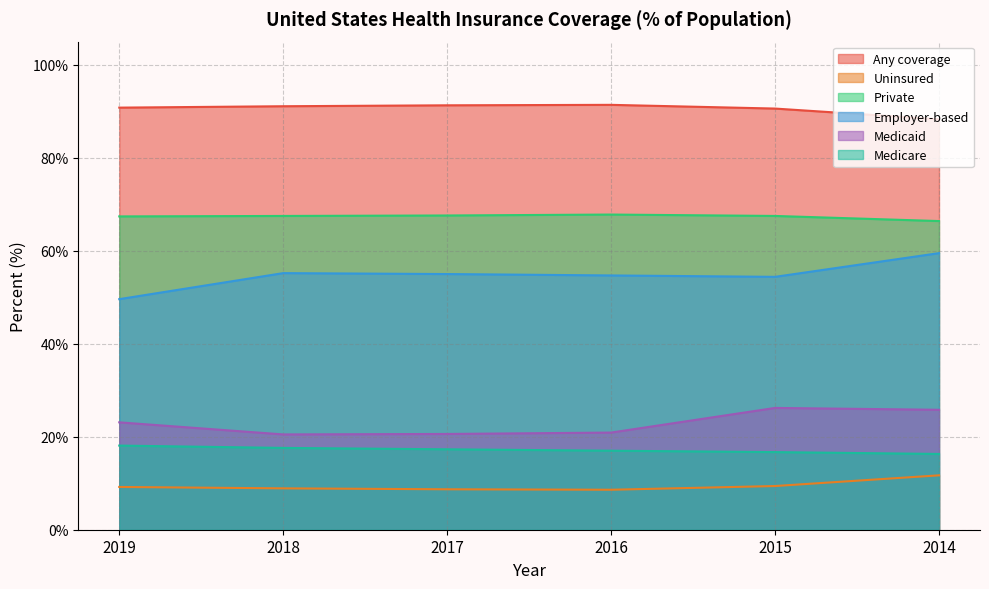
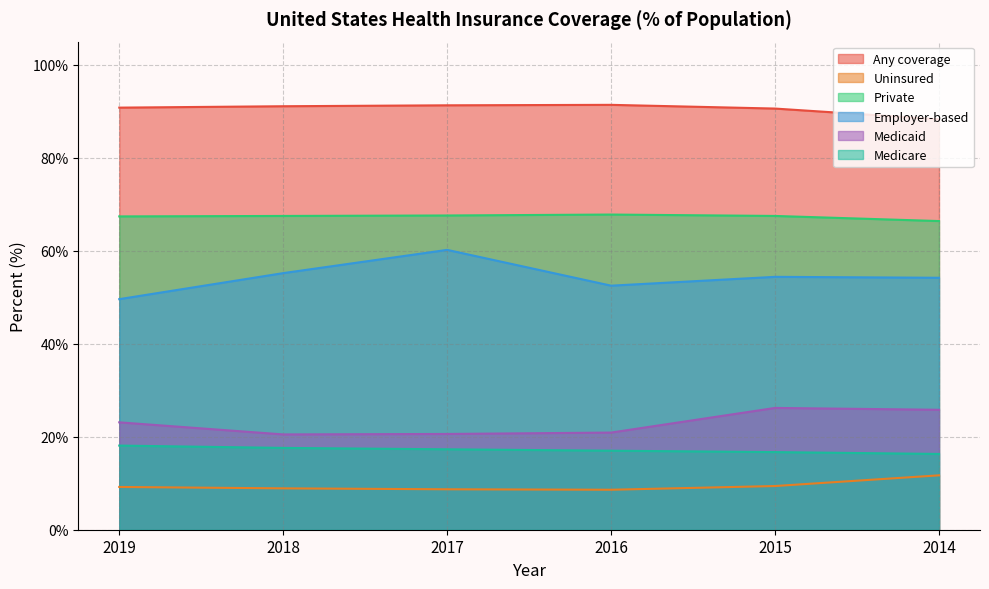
Employer-based, 2017: 55% -> 60%
Employer-based, 2016: 55% -> 53%
Employer-based, 2014: 60% -> 54%
